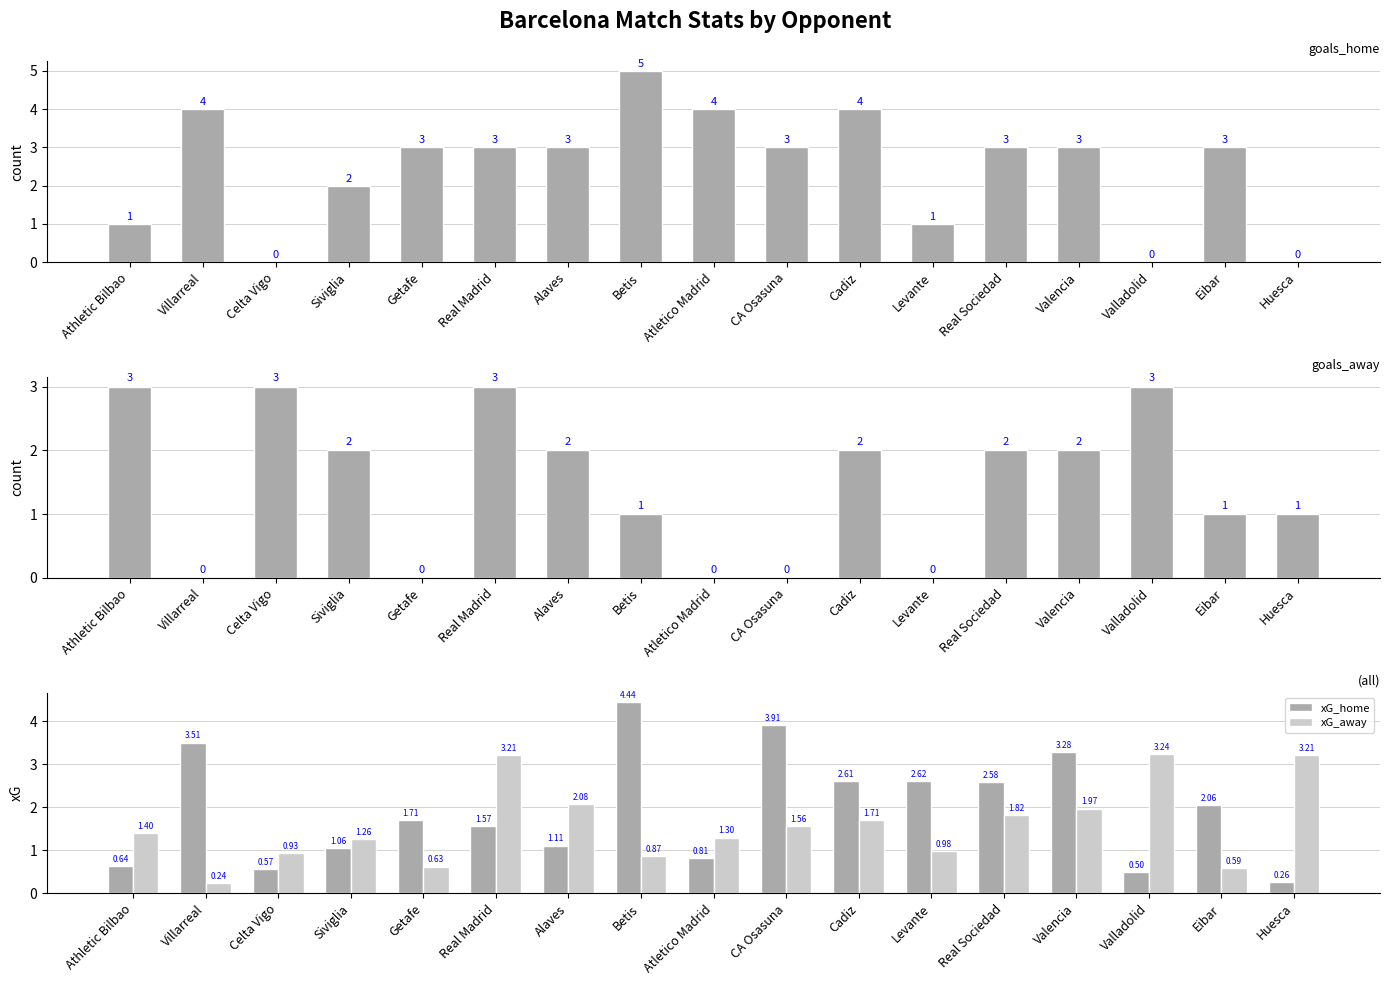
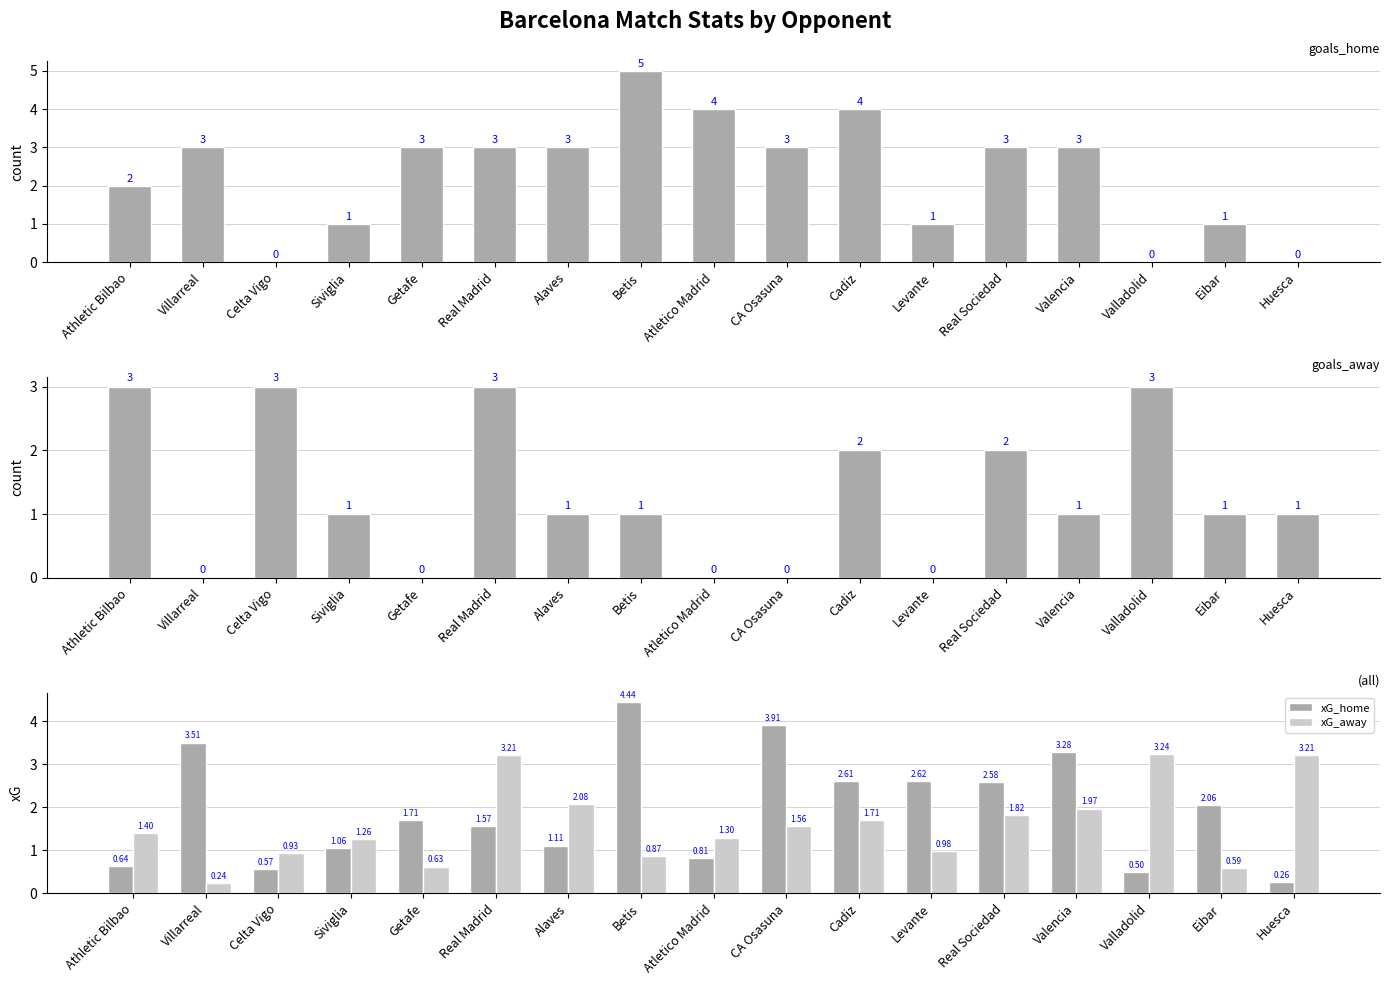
goals_home, Athletic Bilbao: 1 -> 2
goals_home, Villarreal: 4 -> 3
goals_home, Siviglia: 2 -> 1
goals_home, Eibar: 3 -> 1
goals_away, Siviglia: 2 -> 1
goals_away, Alaves: 2 -> 1
goals_away, Valencia: 2 -> 1
